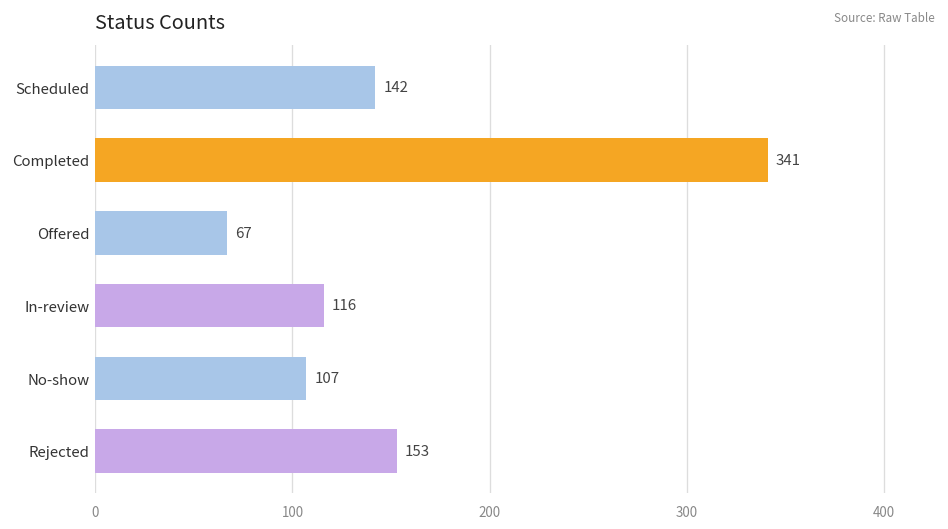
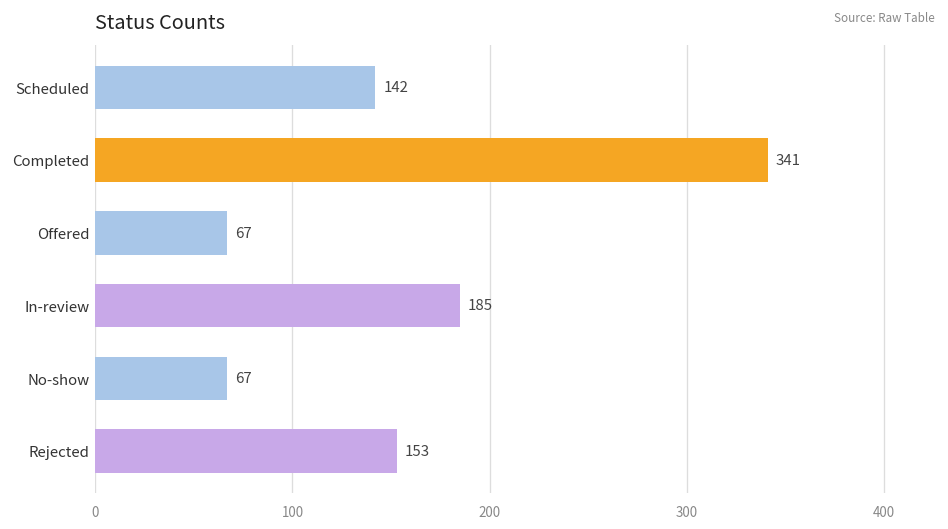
In-review: 116 -> 185
No-show: 107 -> 67
